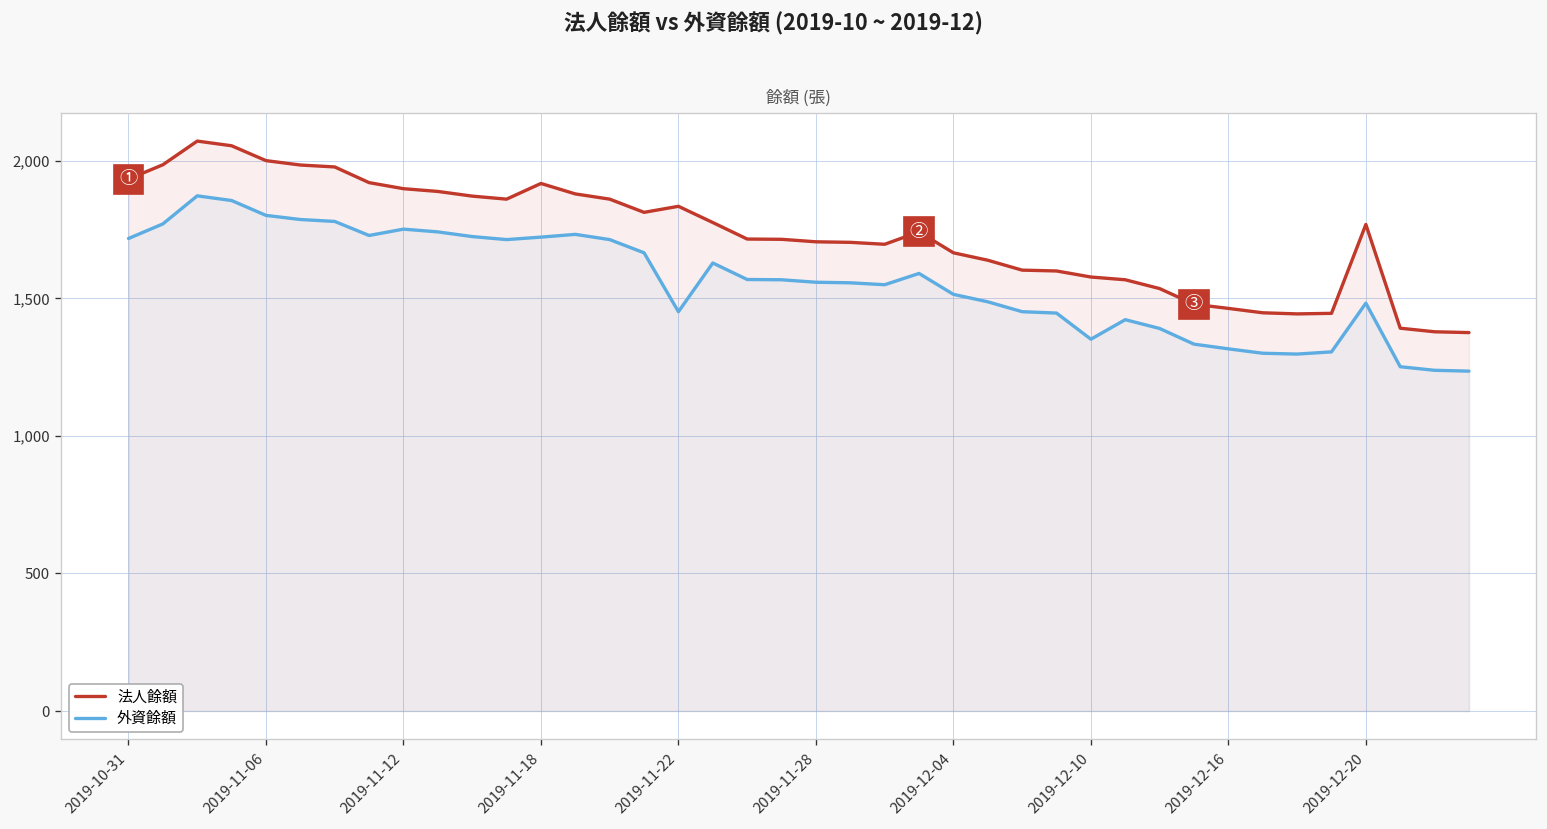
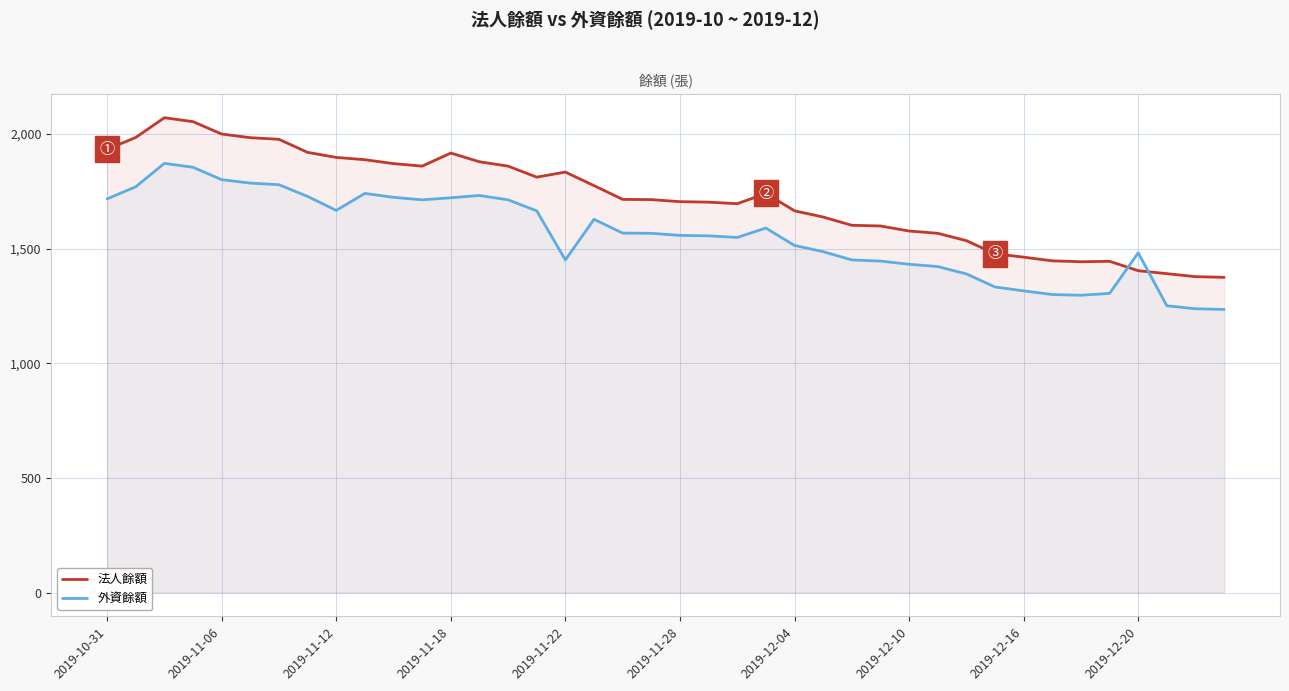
外資餘額, 2019-11-12: 1,750 -> 1,670
外資餘額, 2019-12-10: 1,350 -> 1,430
法人餘額, 2019-12-20: 1,770 -> 1,400
